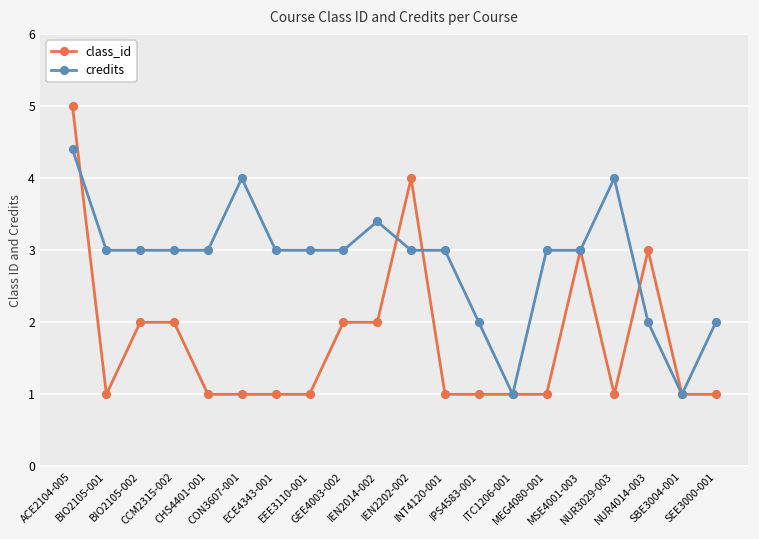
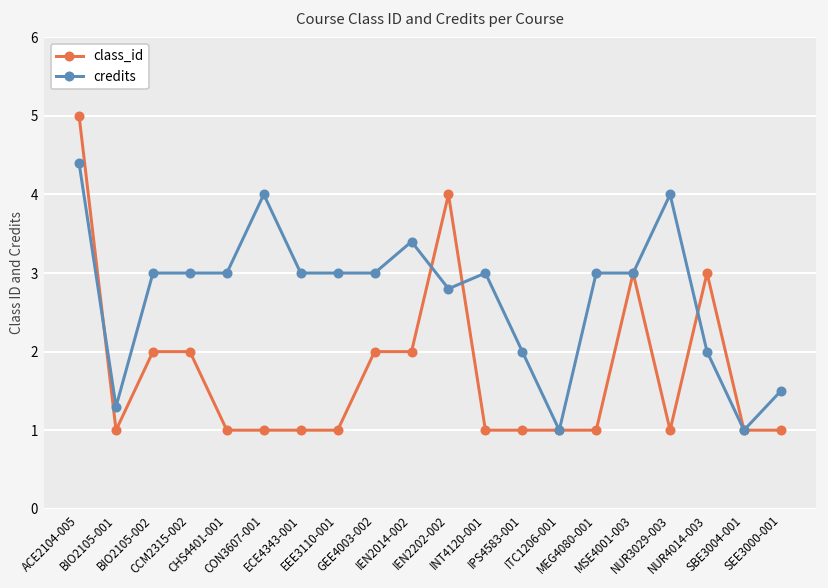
credits, BIO2105-001: 3.0 -> 1.3
credits, IEN2202-002: 3.0 -> 2.8
credits, SEE3000-001: 2.0 -> 1.5
